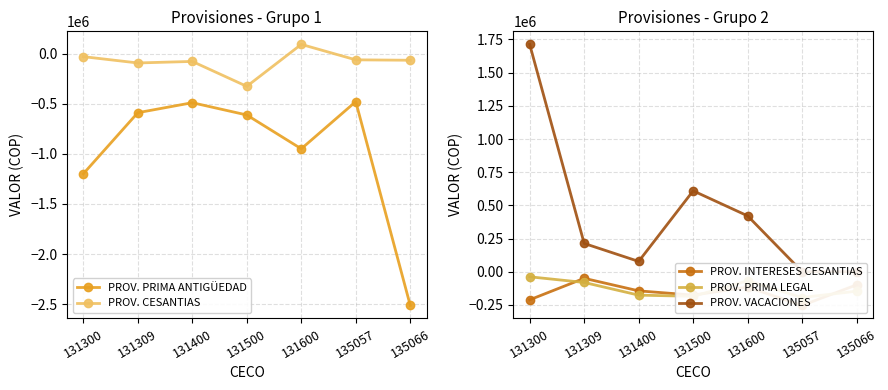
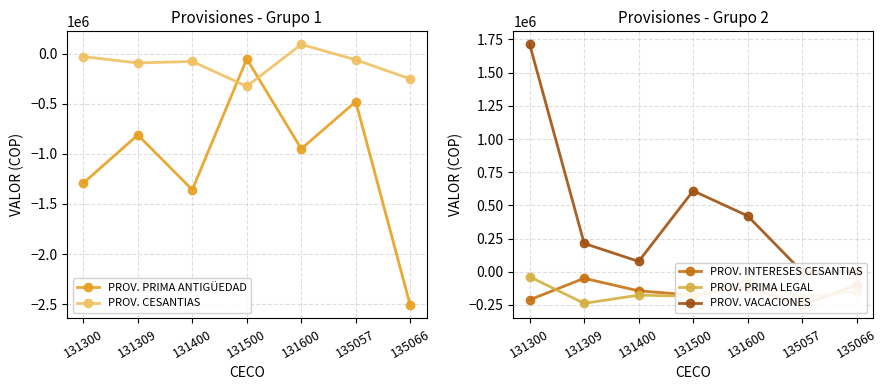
Provisiones - Grupo 1, PROV. PRIMA ANTIGÜEDAD, 131300: -1200000 -> -1290000
Provisiones - Grupo 1, PROV. PRIMA ANTIGÜEDAD, 131309: -590000 -> -810000
Provisiones - Grupo 1, PROV. PRIMA ANTIGÜEDAD, 131400: -490000 -> -1360000
Provisiones - Grupo 1, PROV. PRIMA ANTIGÜEDAD, 131500: -610000 -> -50000
Provisiones - Grupo 1, PROV. CESANTIAS, 135066: -70000 -> -250000
Provisiones - Grupo 2, PROV. PRIMA LEGAL, 131309: -80000 -> -240000
